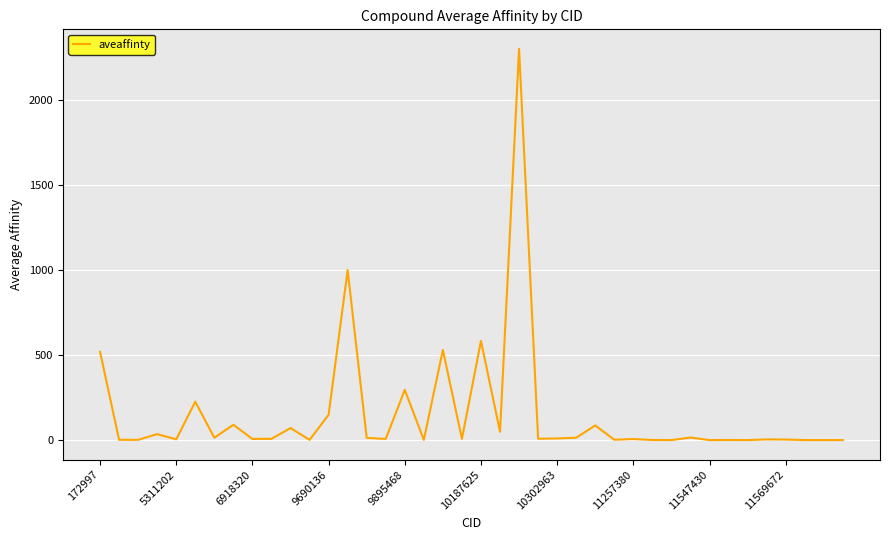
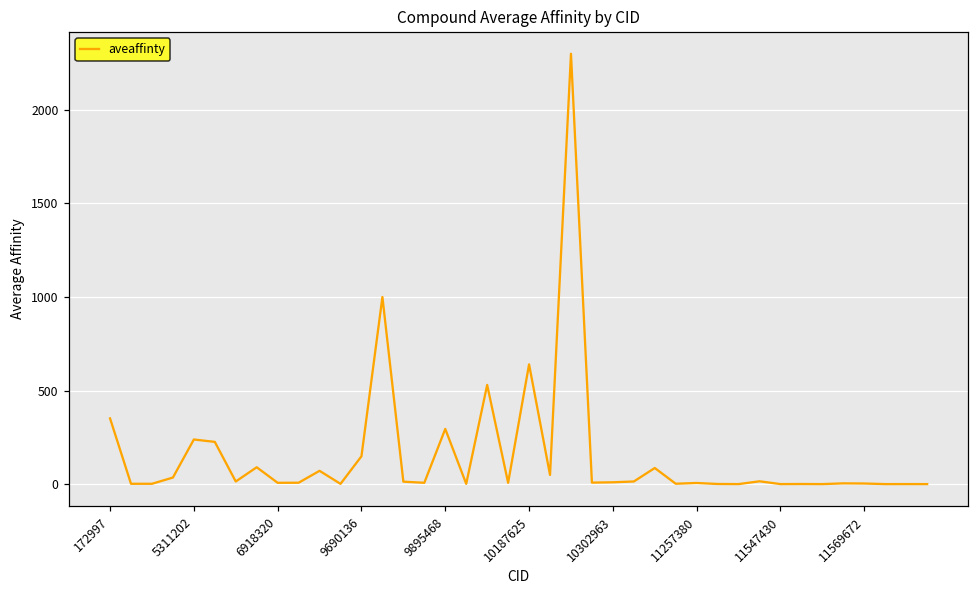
172997: 520 -> 350
5311202: 0 -> 240
10187625: 580 -> 640
